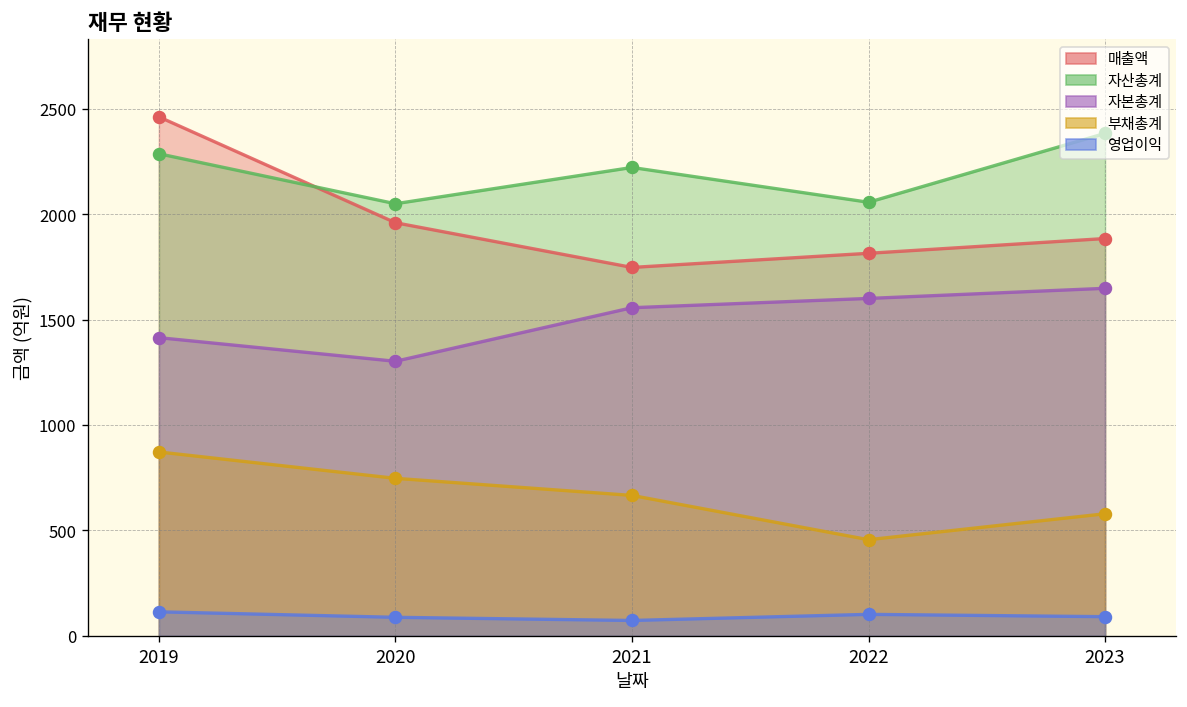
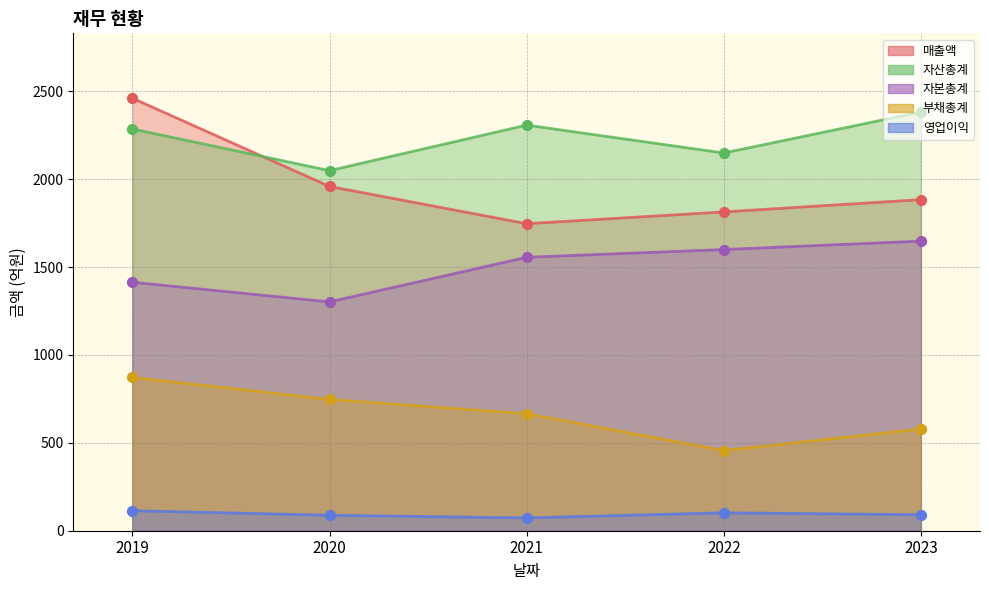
자산총계, 2021: 2220 -> 2310
자산총계, 2022: 2060 -> 2150
